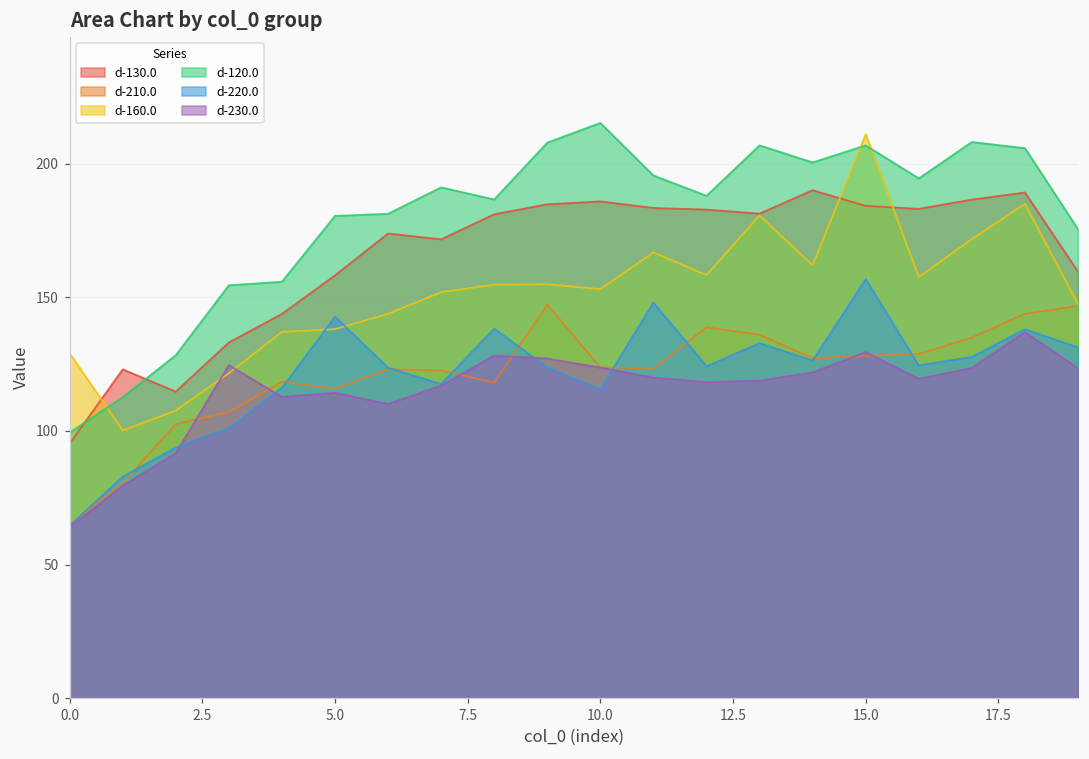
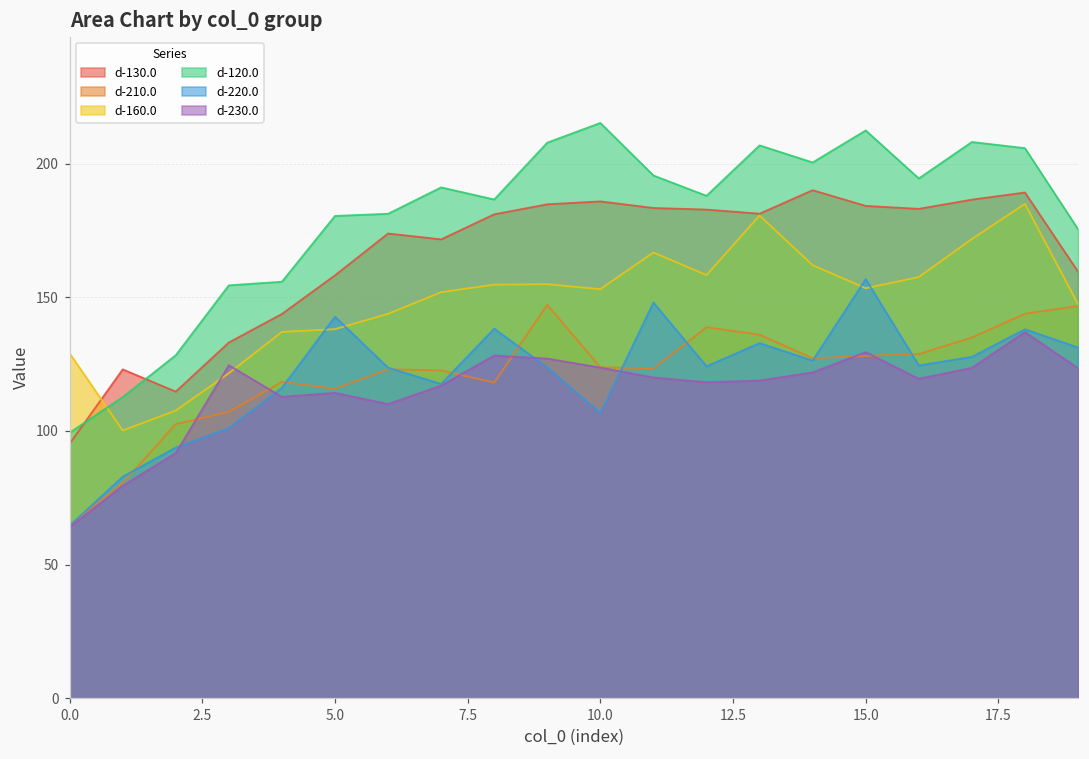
d-220.0, 10.0: 116 -> 107
d-160.0, 15.0: 211 -> 153
d-120.0, 15.0: 207 -> 212
